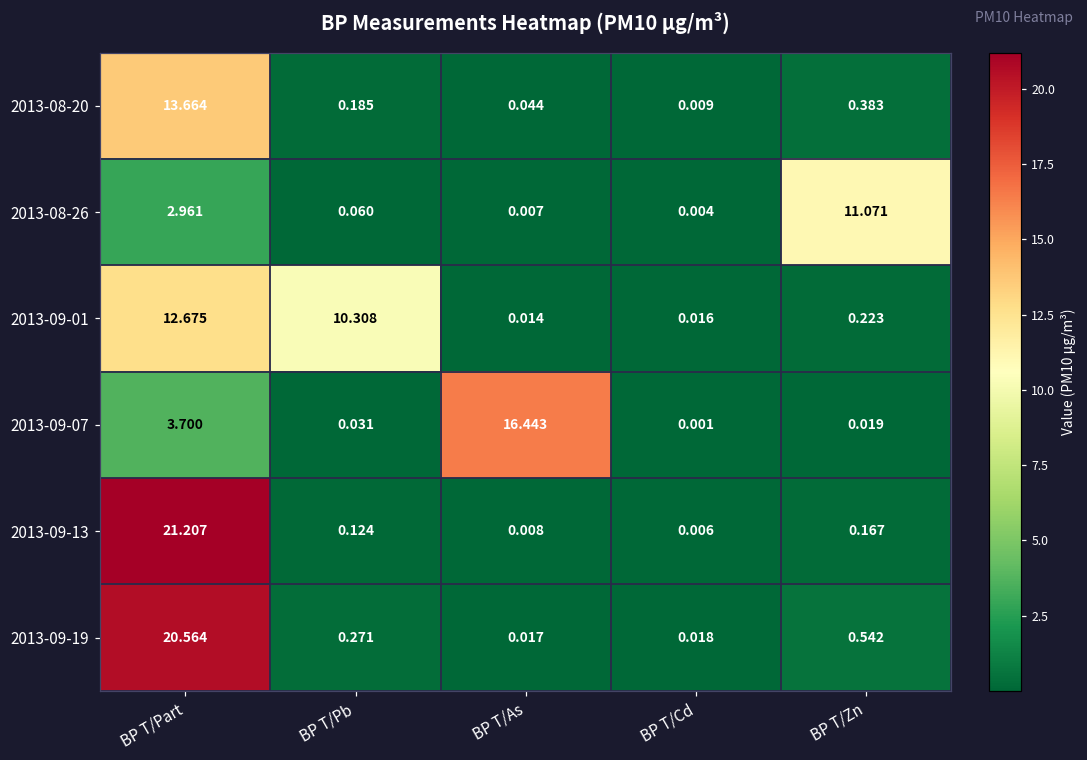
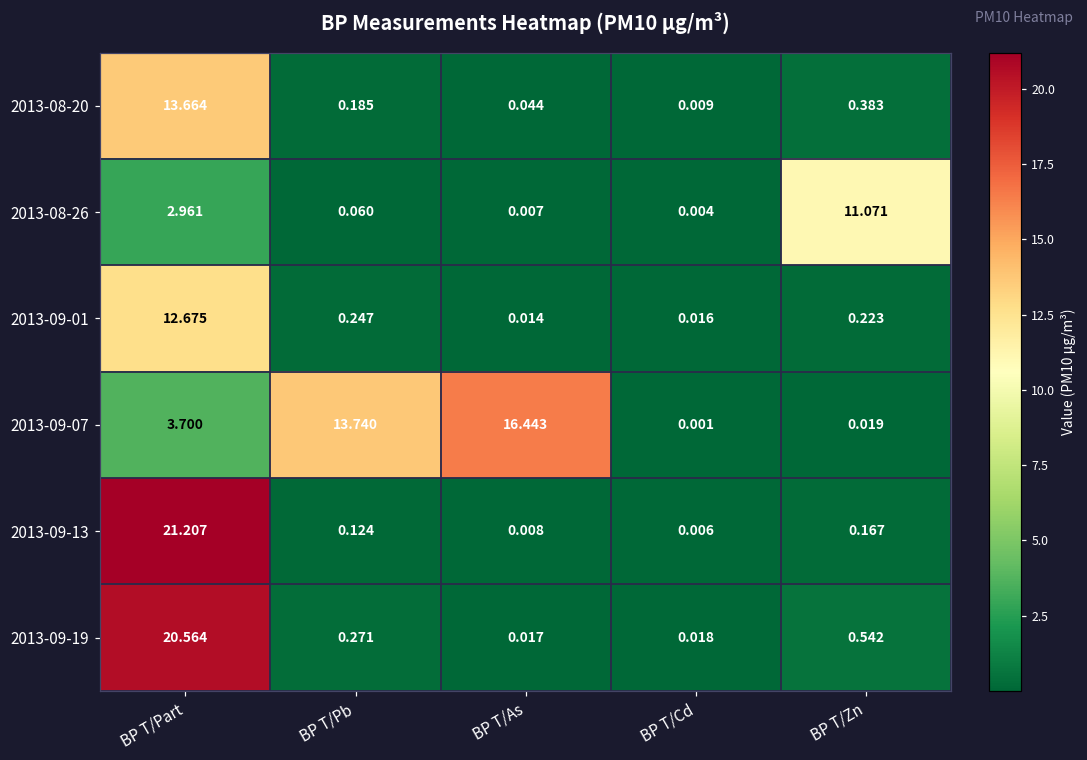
2013-09-01, BP T/Pb: 10.308 -> 0.247
2013-09-07, BP T/Pb: 0.031 -> 13.740
